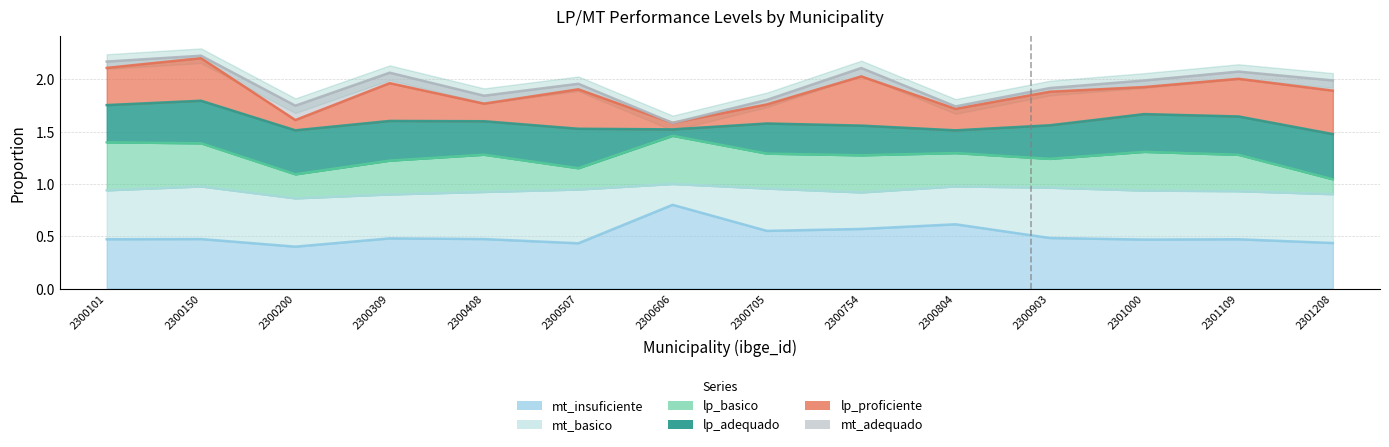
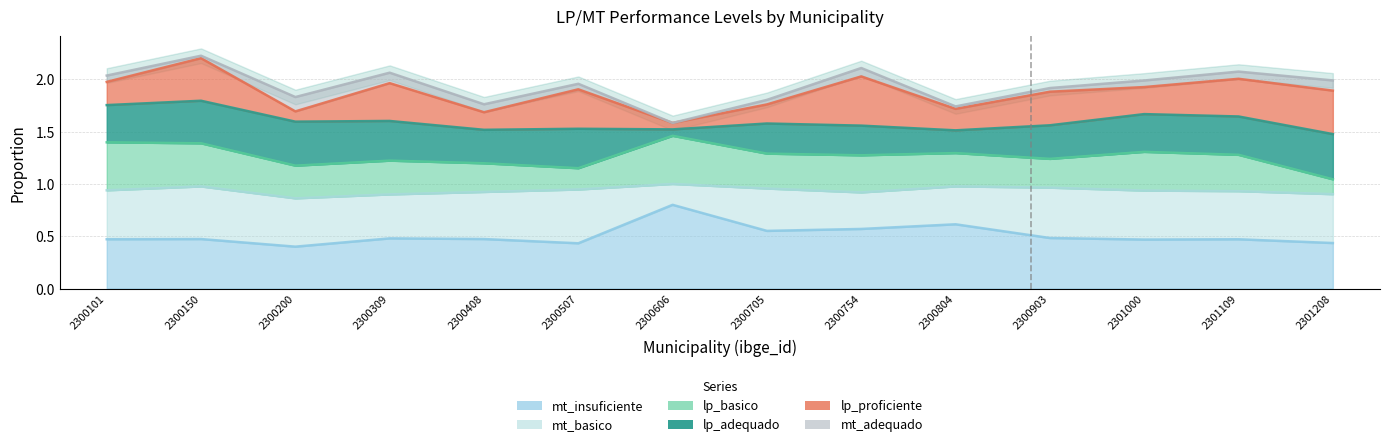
lp_proficiente, 2300101: 0.36 -> 0.22
lp_basico, 2300200: 0.23 -> 0.31
lp_basico, 2300408: 0.36 -> 0.27
